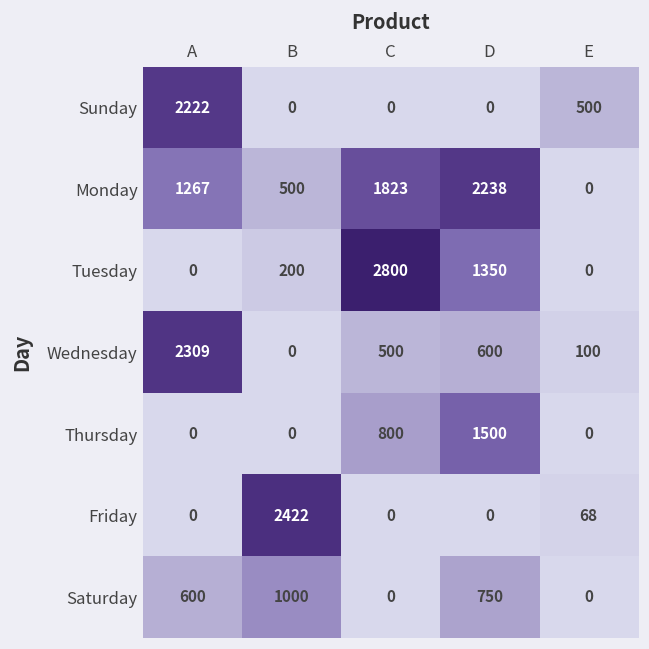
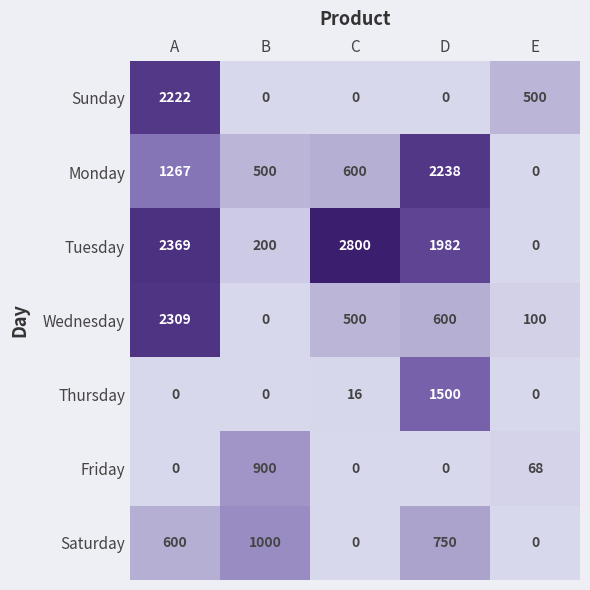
Monday, C: 1823 -> 600
Tuesday, A: 0 -> 2369
Tuesday, D: 1350 -> 1982
Thursday, C: 800 -> 16
Friday, B: 2422 -> 900
